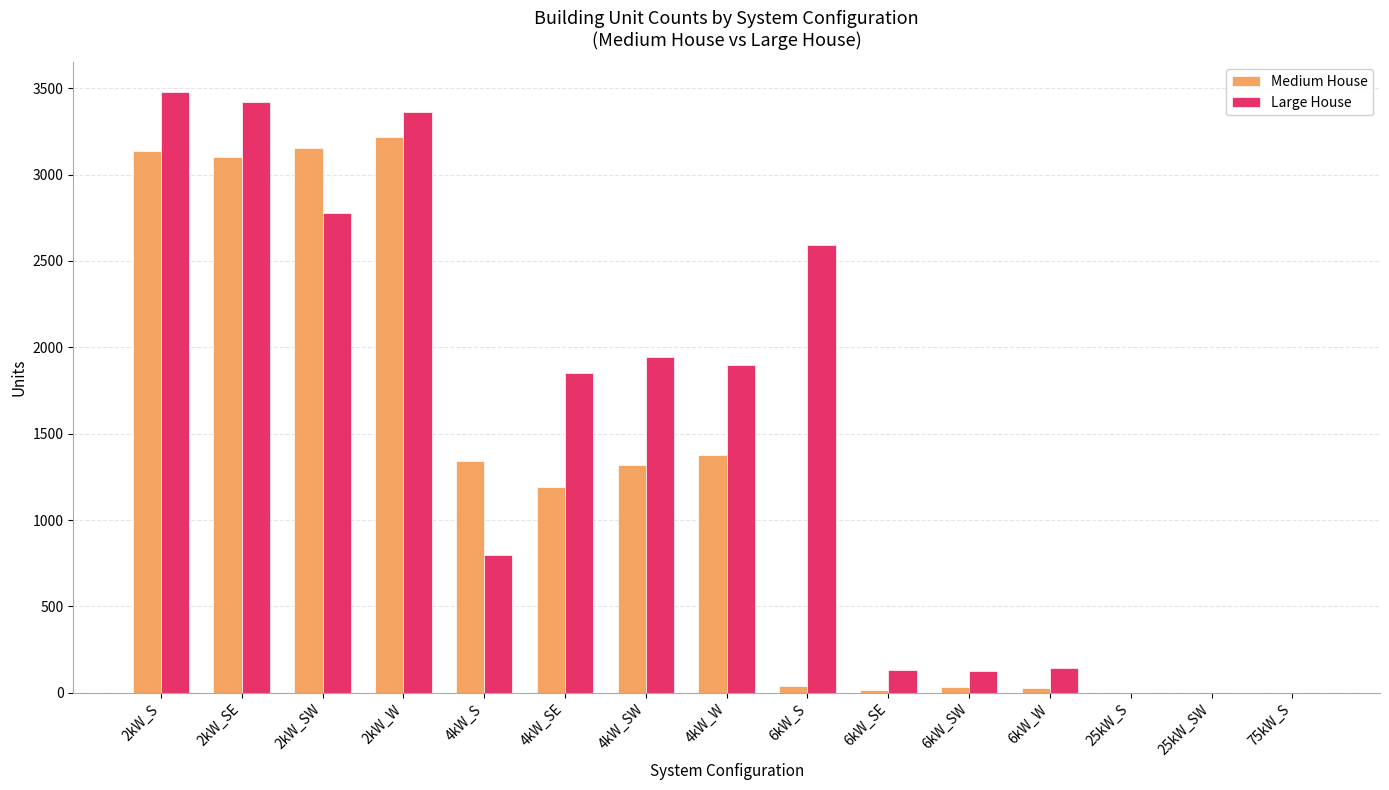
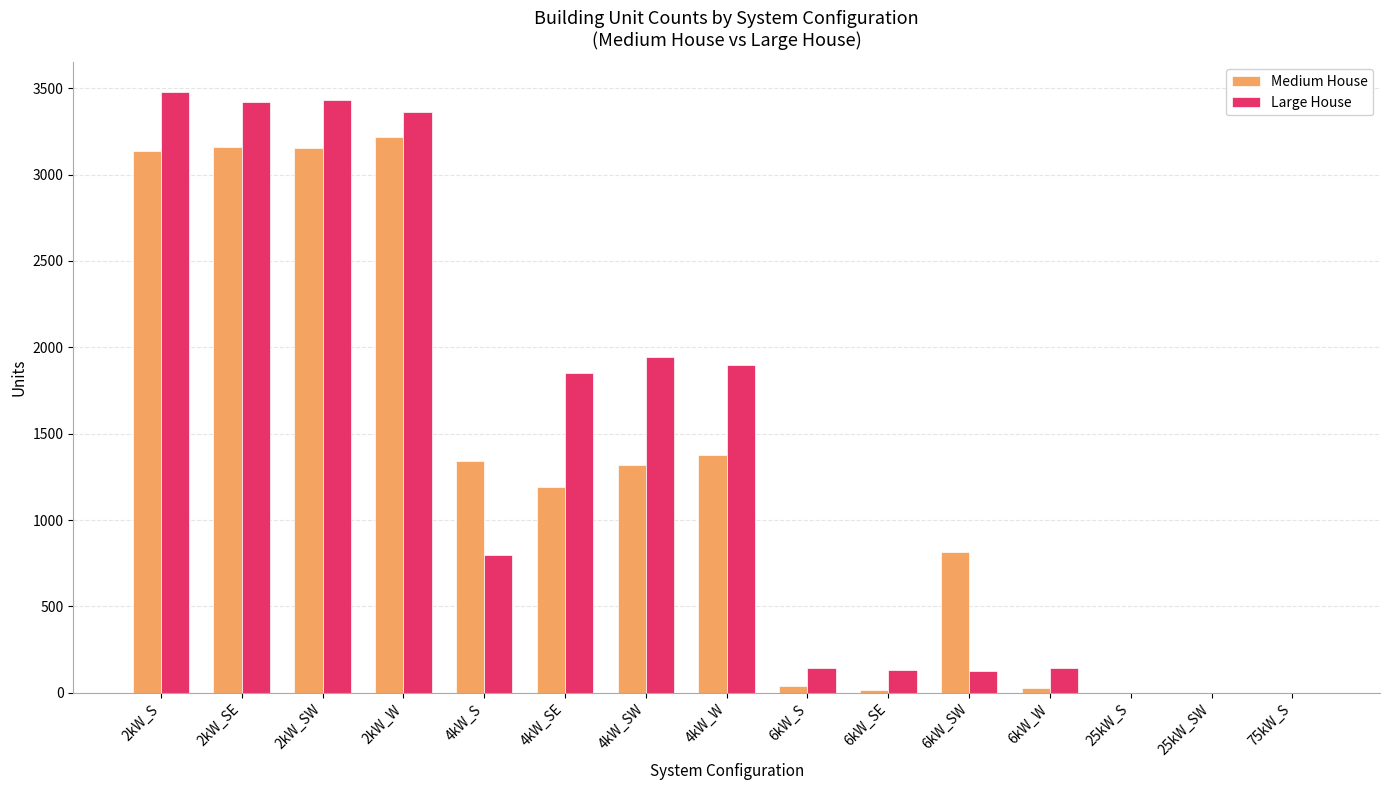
Medium House, 2kW_SE: 3100 -> 3160
Large House, 2kW_SW: 2780 -> 3430
Large House, 6kW_S: 2590 -> 150
Medium House, 6kW_SW: 30 -> 810
